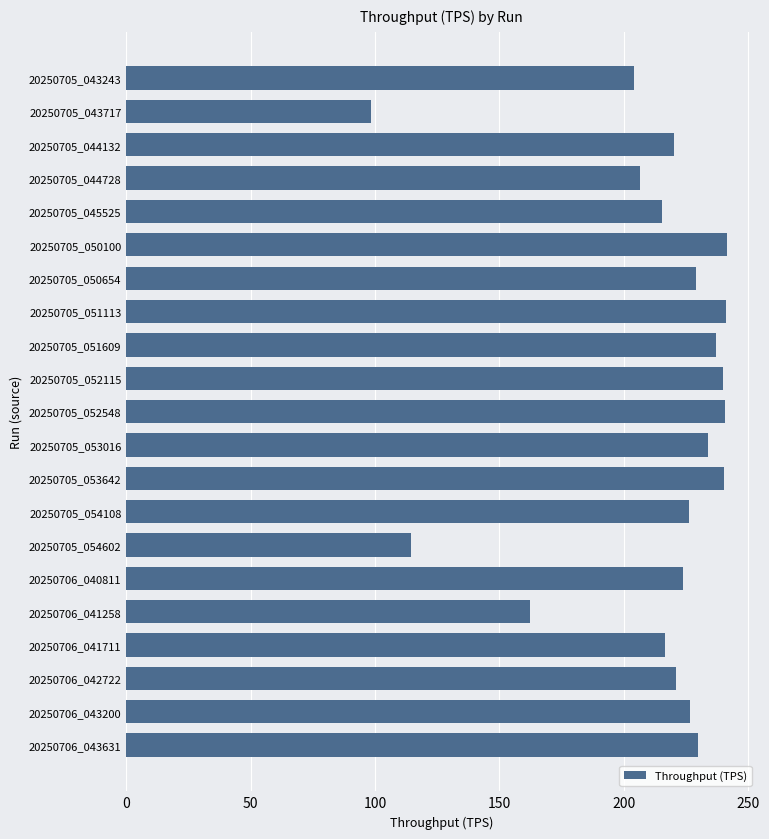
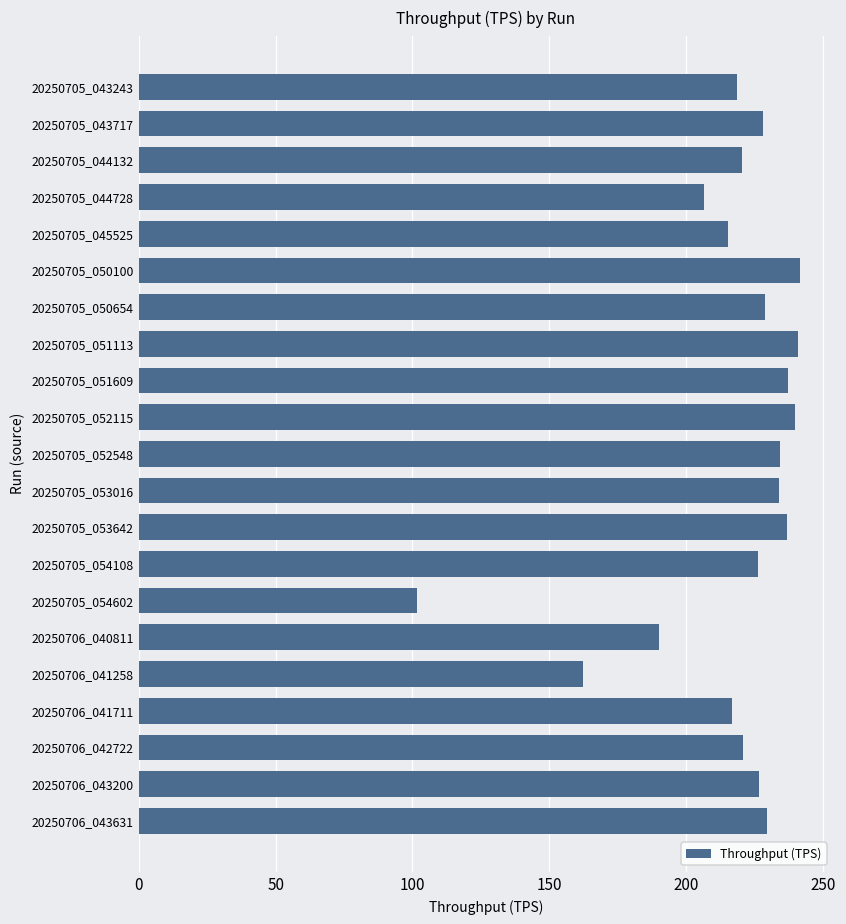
20250705_043243: 204 -> 219
20250705_043717: 99 -> 228
20250705_052548: 241 -> 234
20250705_053642: 240 -> 237
20250705_054602: 114 -> 102
20250706_040811: 224 -> 190
